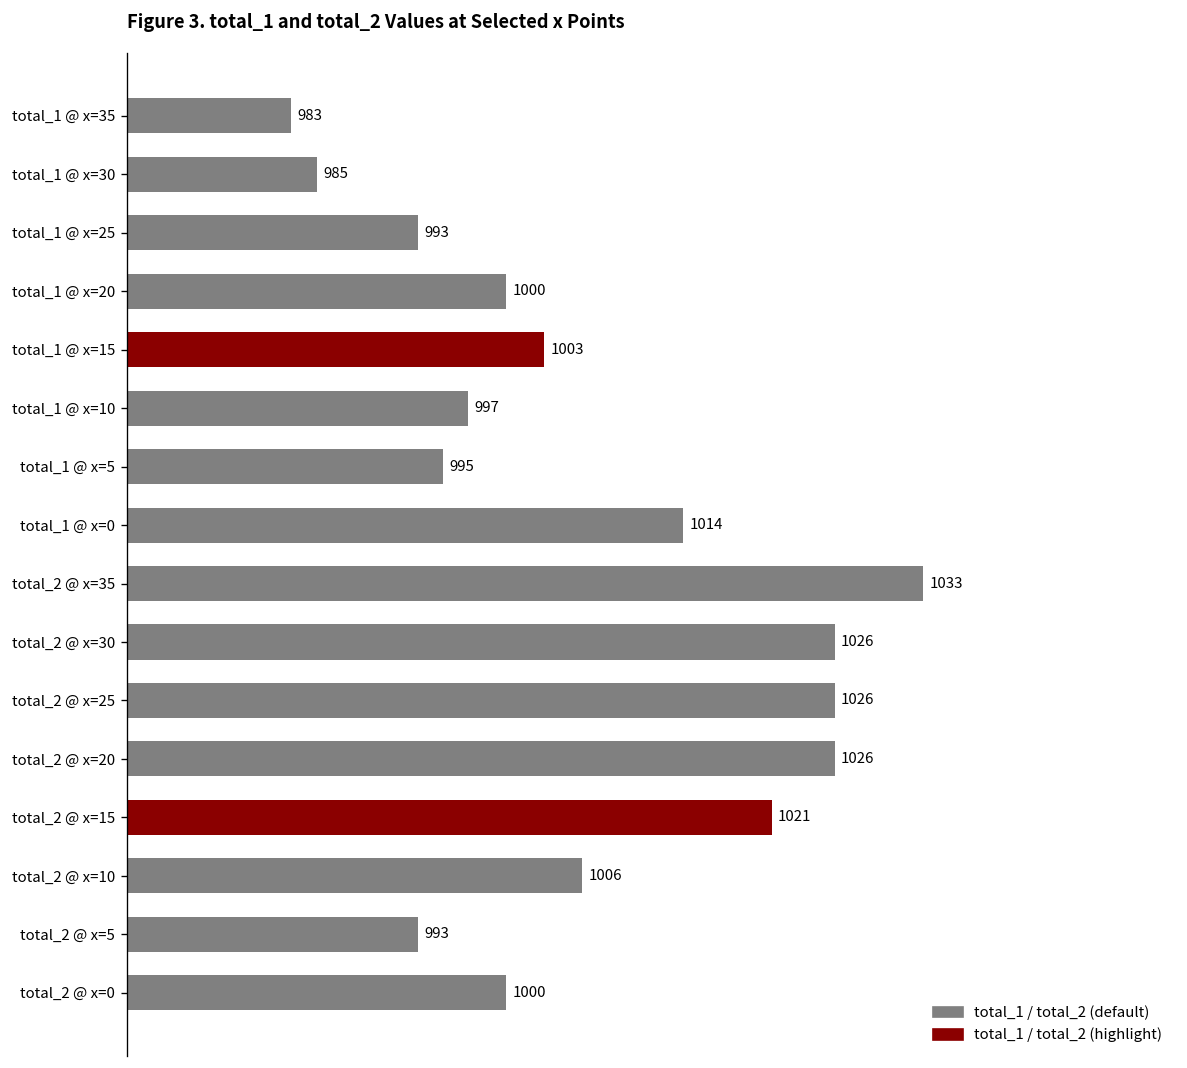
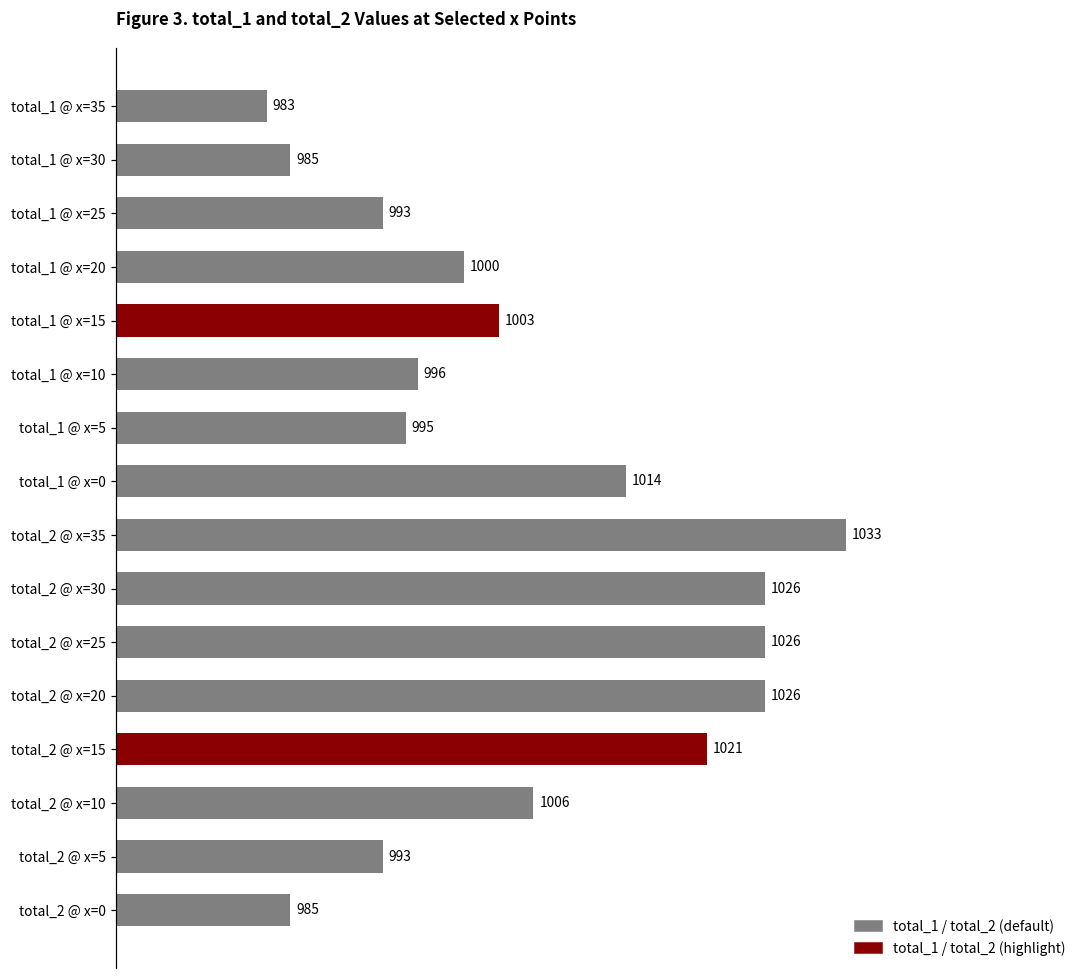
total_1 @ x=10: 997 -> 996
total_2 @ x=0: 1000 -> 985
